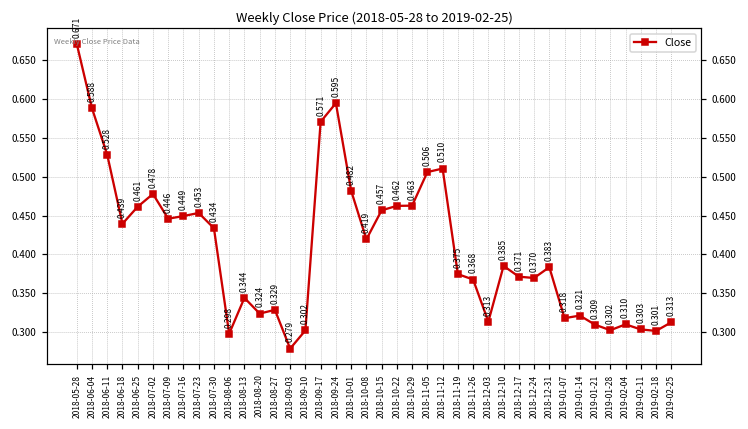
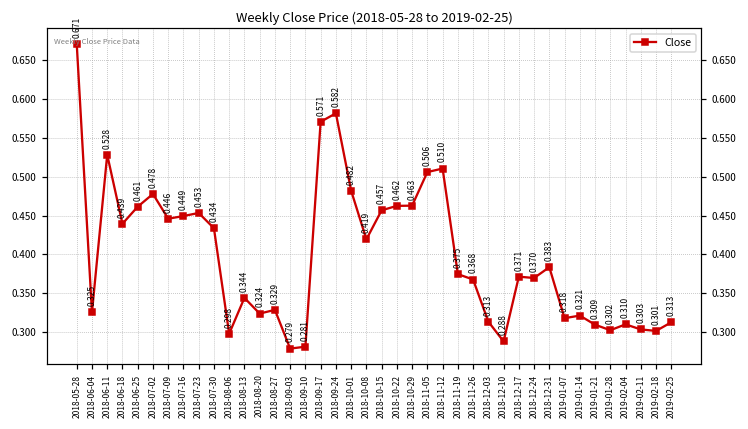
2018-06-04: 0.588 -> 0.325
2018-09-10: 0.302 -> 0.281
2018-09-24: 0.595 -> 0.582
2018-12-10: 0.385 -> 0.288
